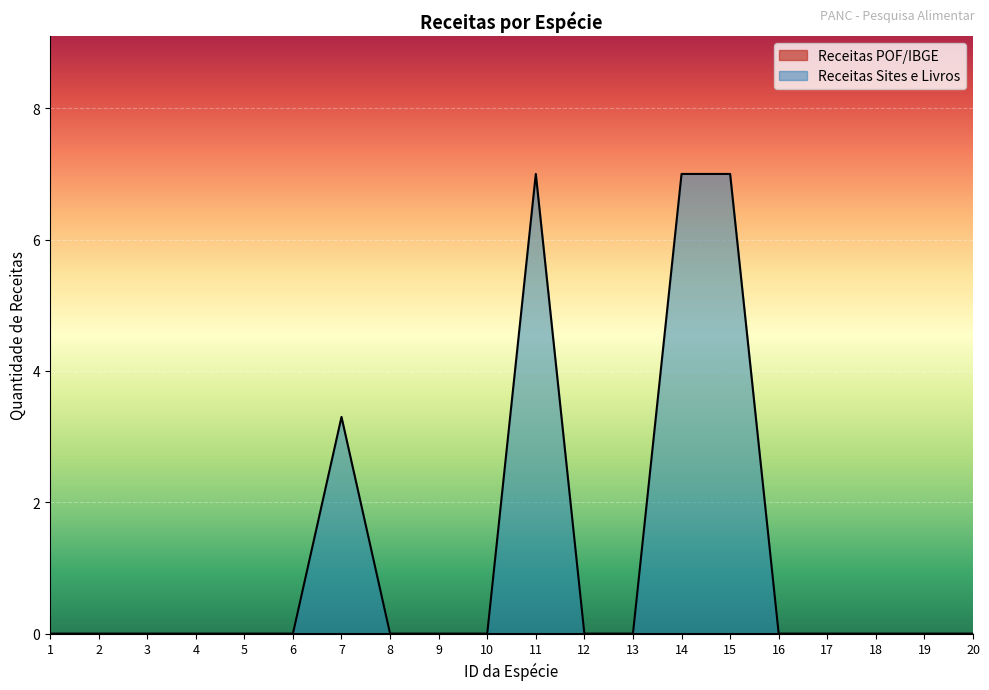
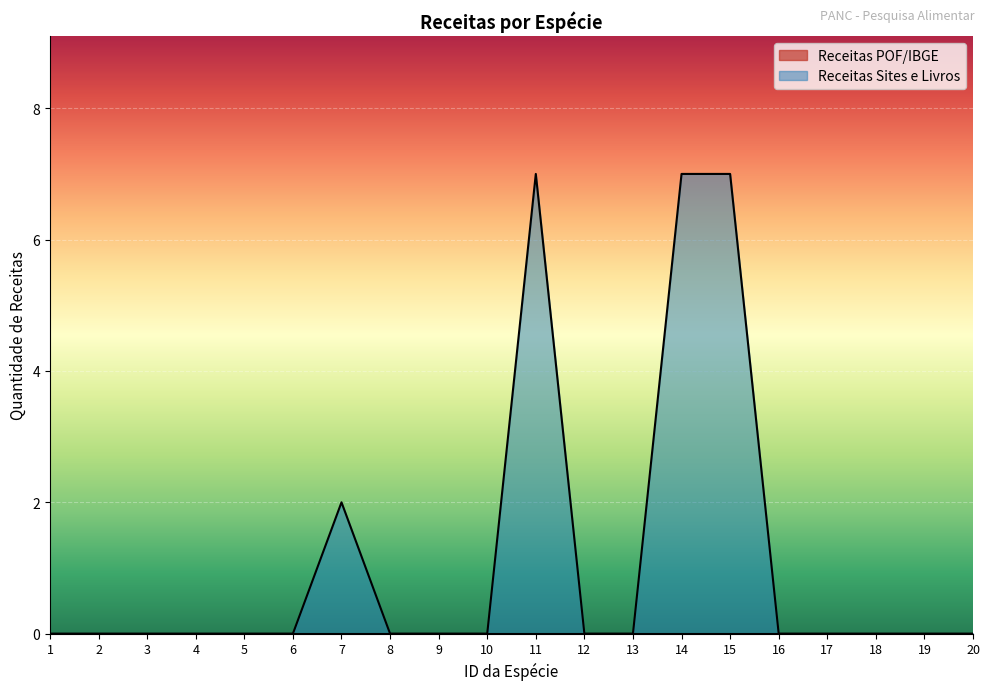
Receitas Sites e Livros, 7: 3.3 -> 2.0
